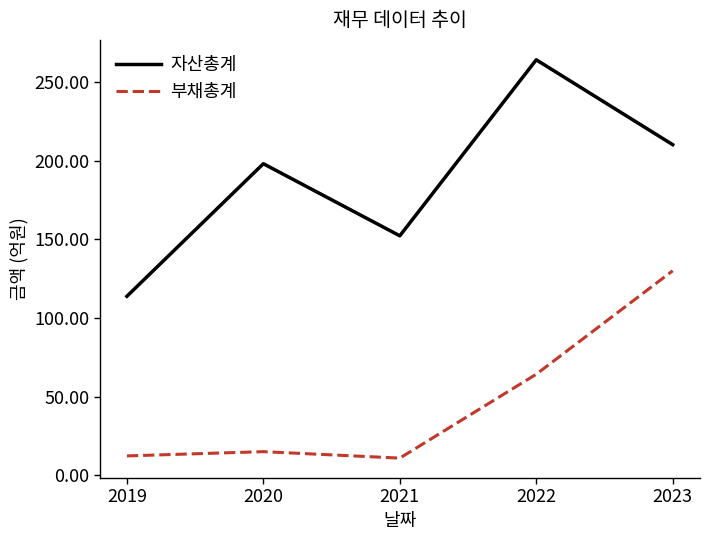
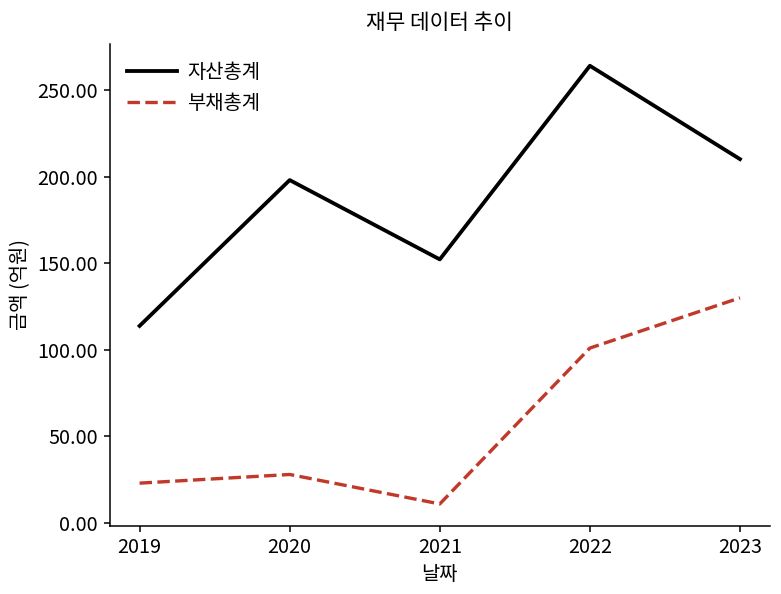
부채총계, 2019: 12 -> 23
부채총계, 2020: 15 -> 28
부채총계, 2022: 64 -> 101
